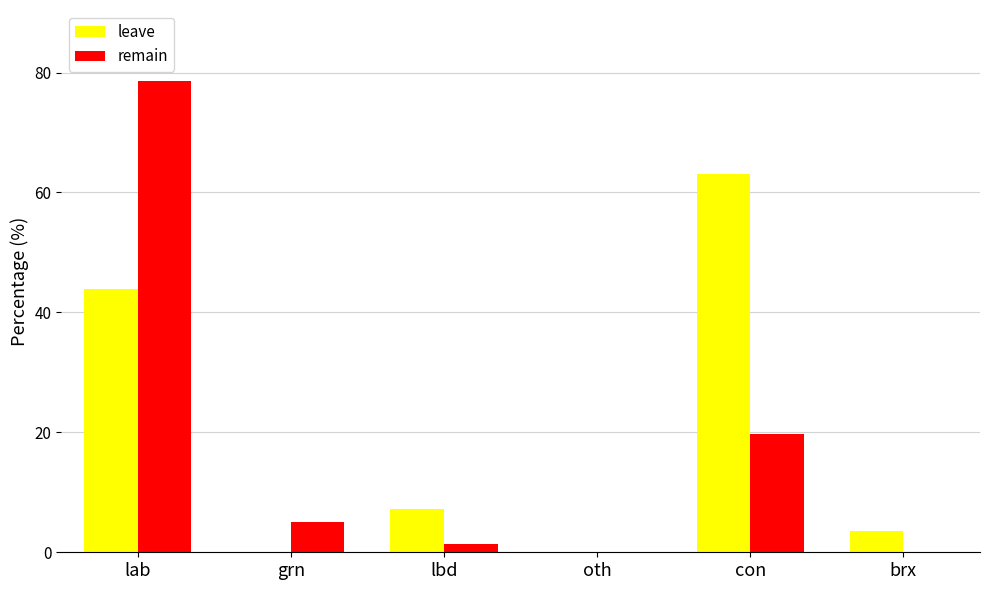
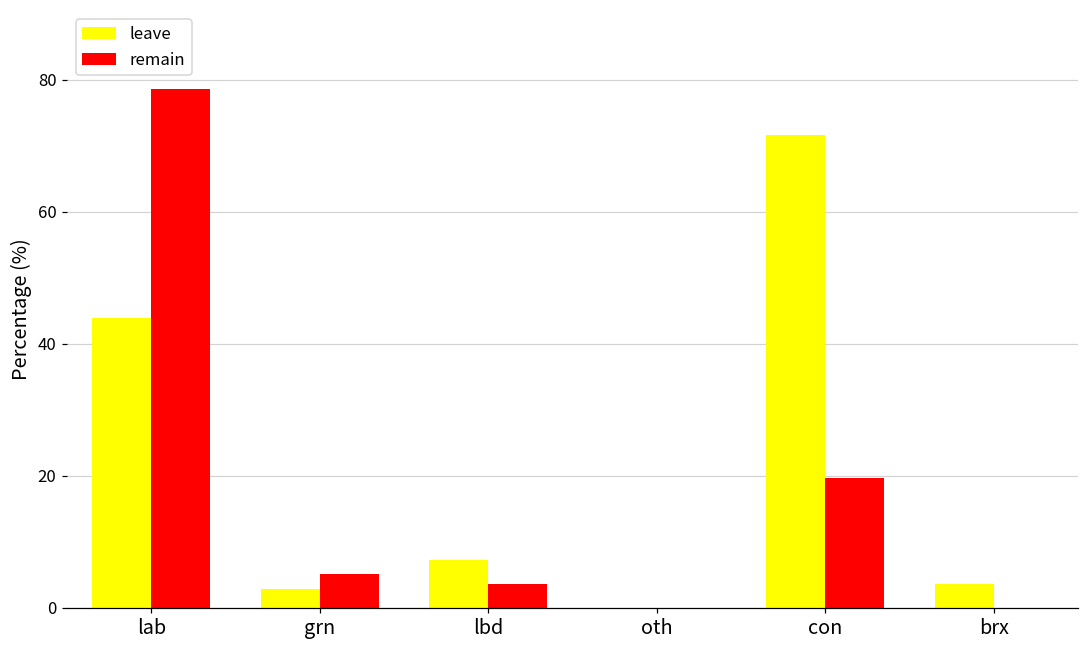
leave, grn: 0 -> 3
remain, lbd: 1 -> 4
leave, con: 63 -> 72
